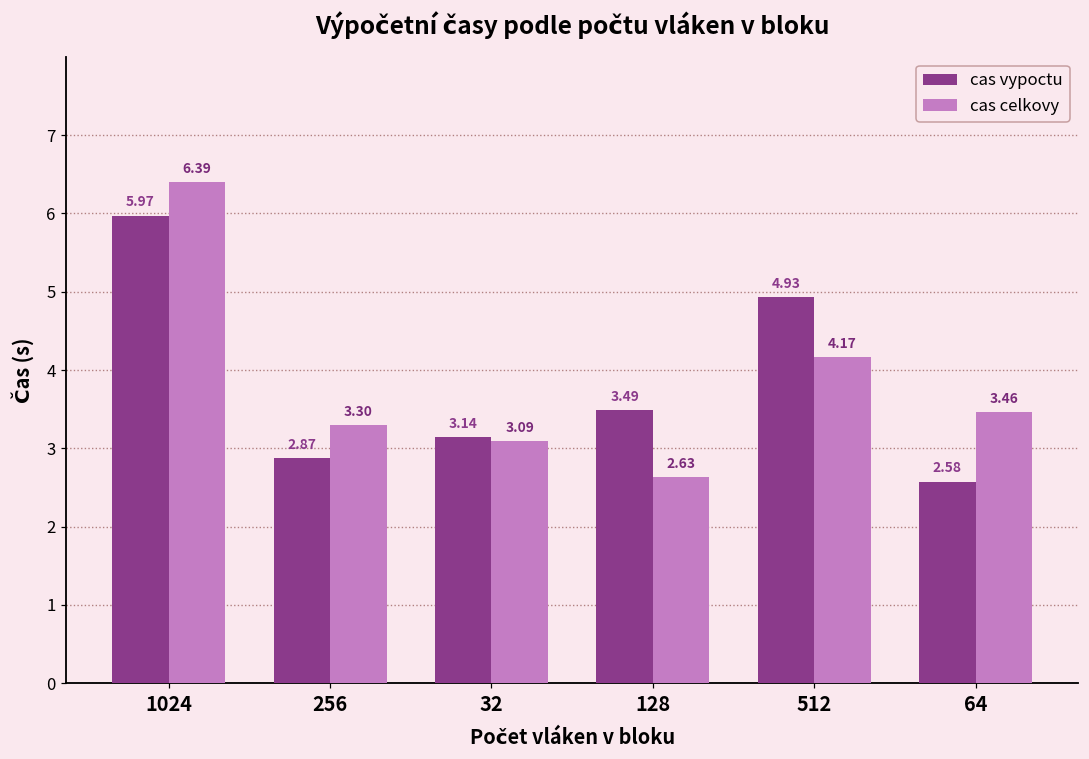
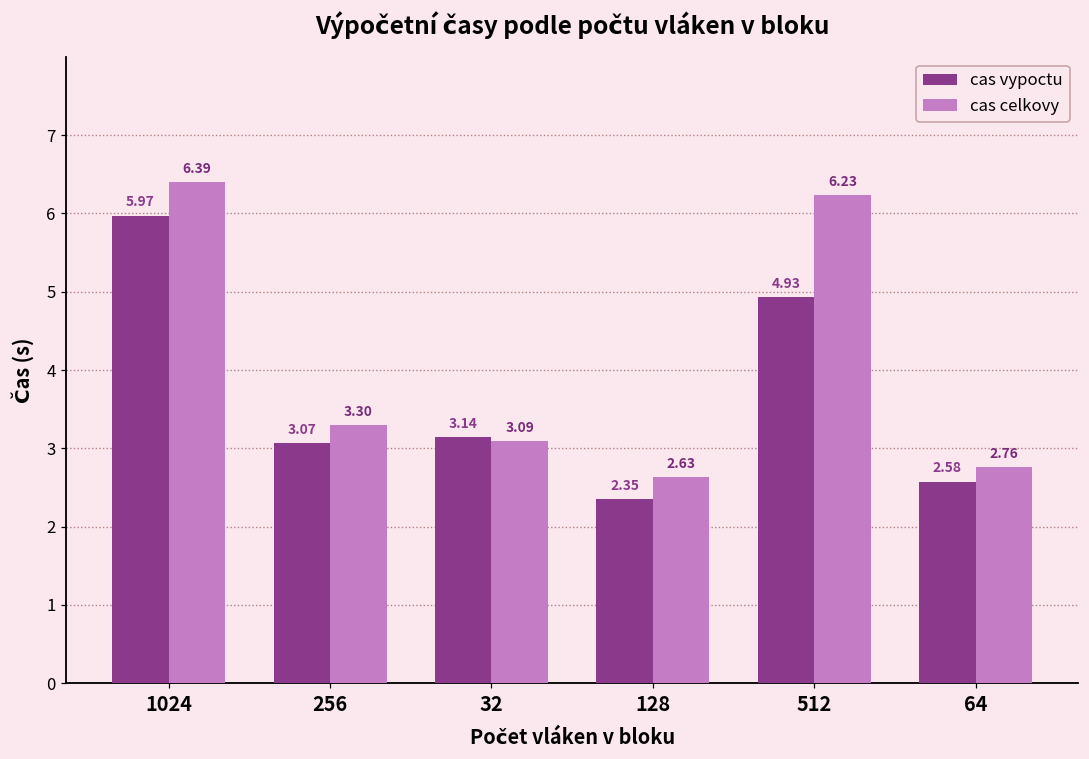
cas vypoctu, 256: 2.87 -> 3.07
cas vypoctu, 128: 3.49 -> 2.35
cas celkovy, 512: 4.17 -> 6.23
cas celkovy, 64: 3.46 -> 2.76
